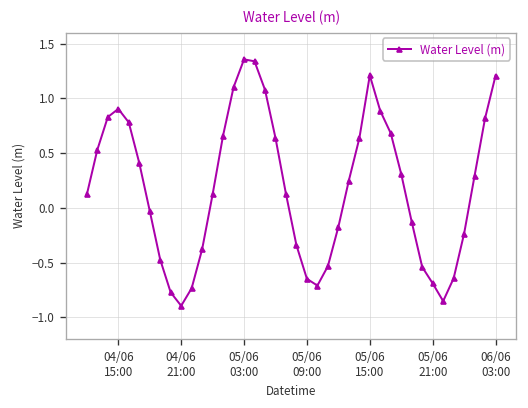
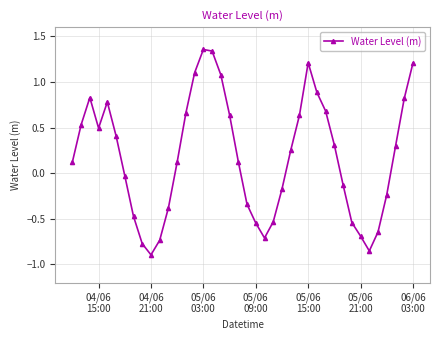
04/06 15:00: 0.9 -> 0.5
05/06 09:00: -0.6 -> -0.5
